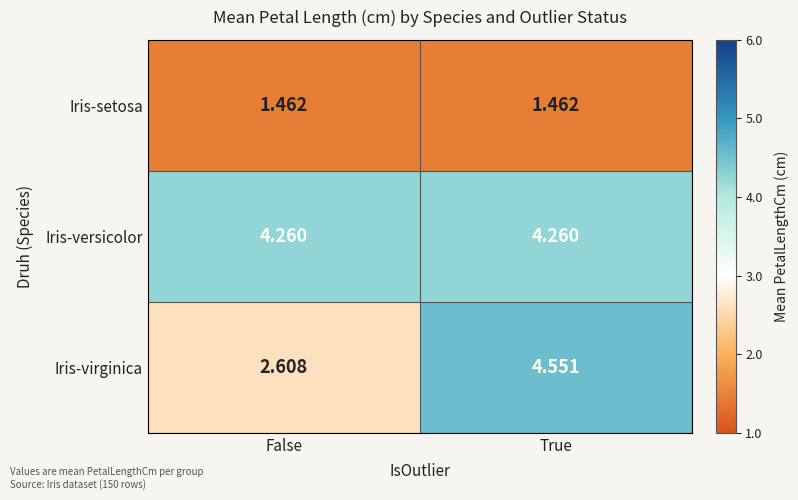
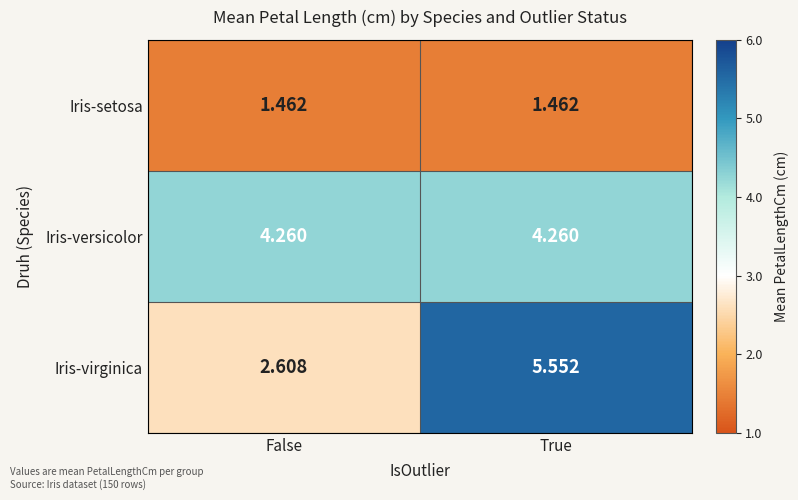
Iris-virginica, True: 4.551 -> 5.552
